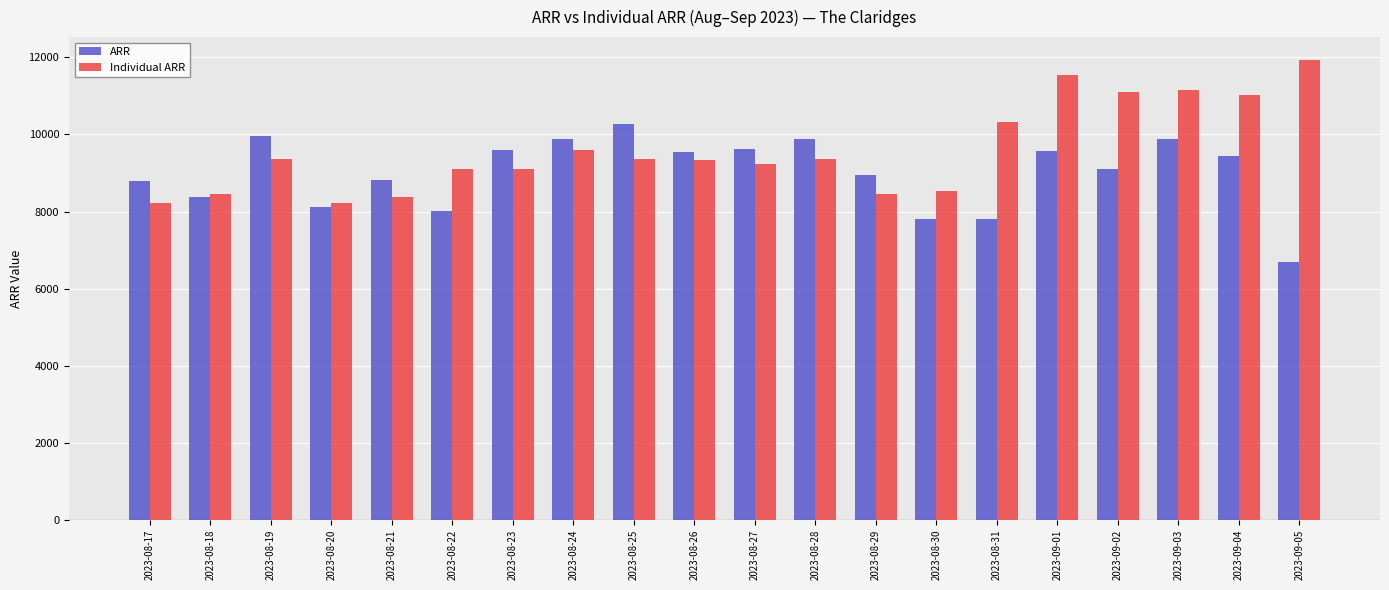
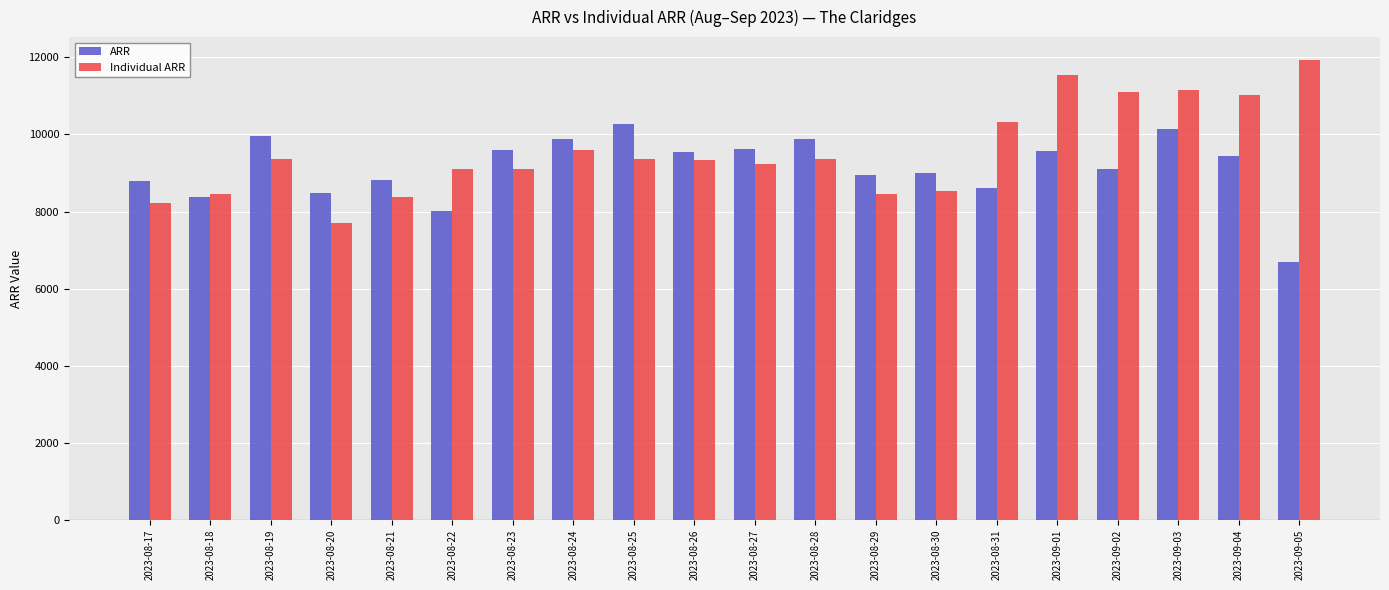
ARR, 2023-08-20: 8100 -> 8500
Individual ARR, 2023-08-20: 8200 -> 7700
ARR, 2023-08-30: 7800 -> 9000
ARR, 2023-08-31: 7800 -> 8600
ARR, 2023-09-03: 9900 -> 10100
